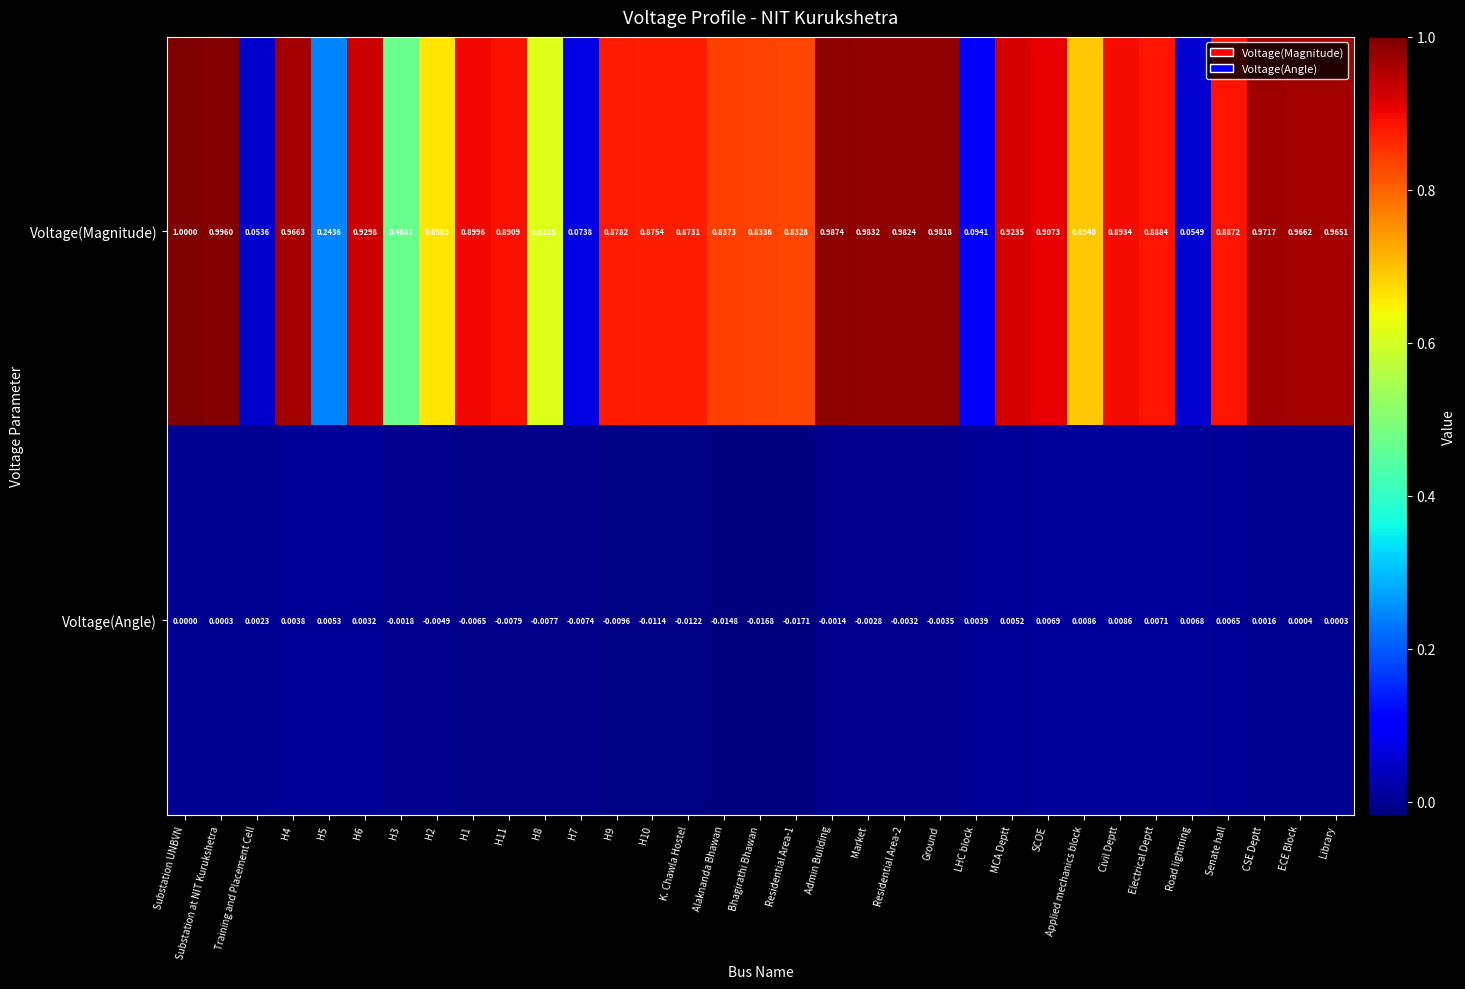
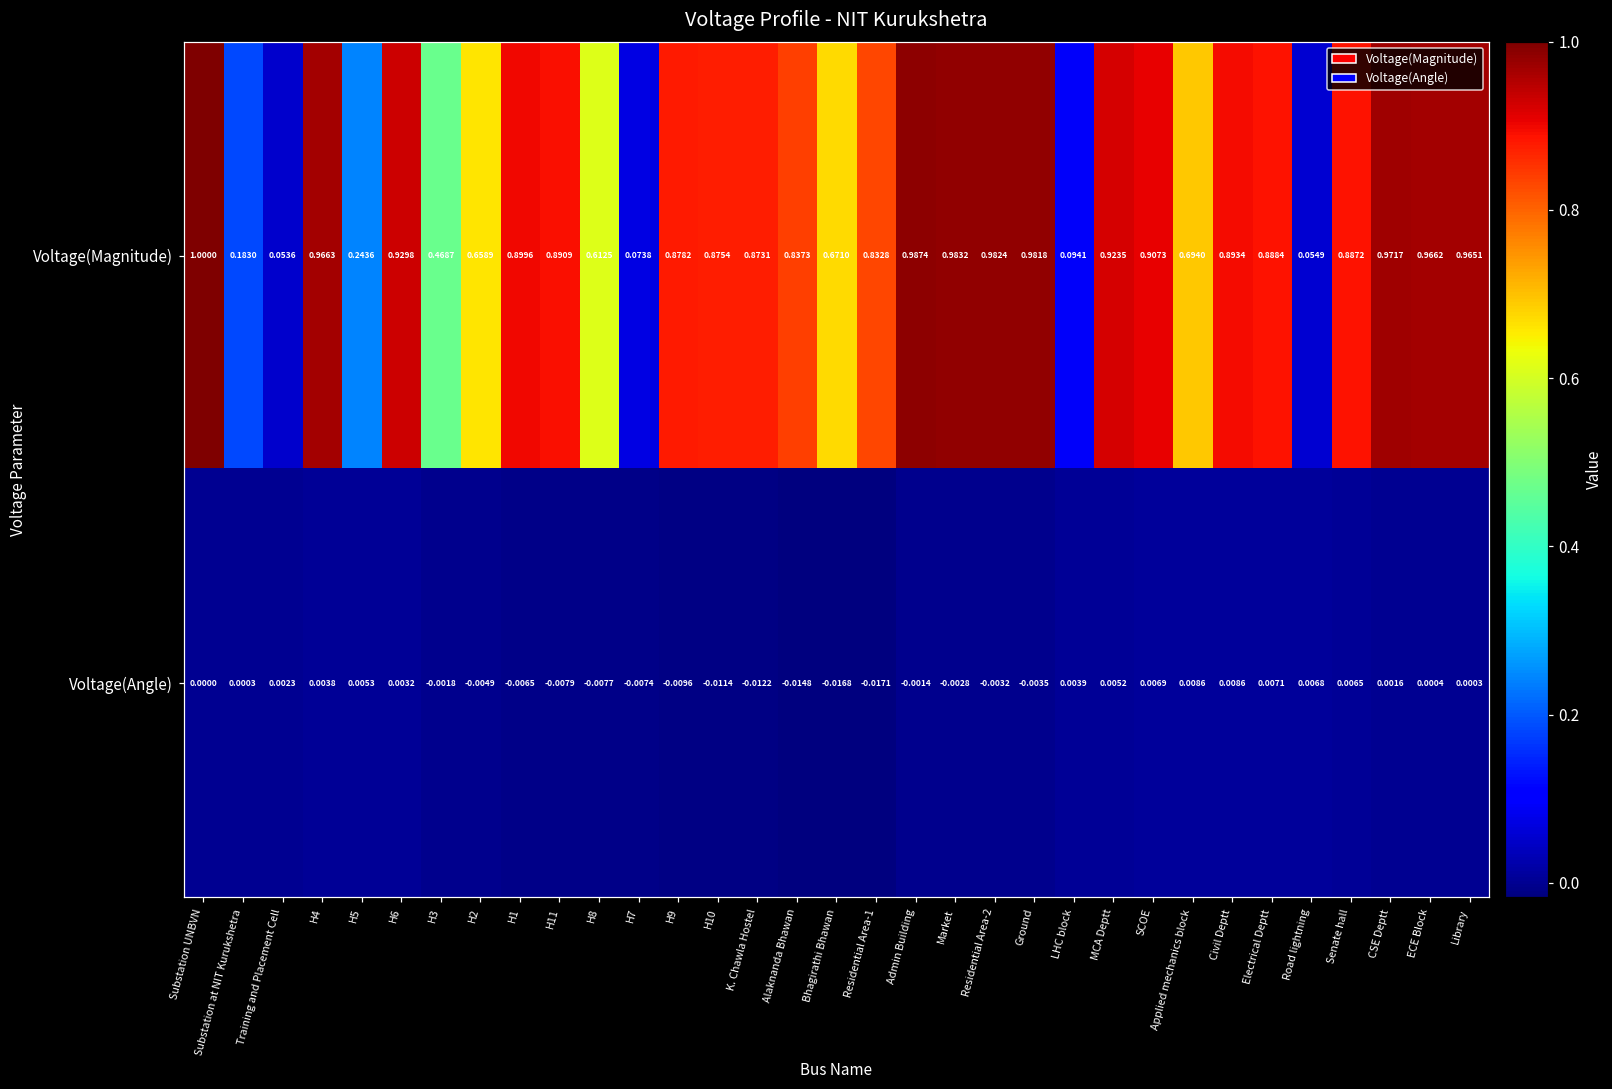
Voltage(Magnitude), Substation at NIT Kurukshetra: 0.9960 -> 0.1830
Voltage(Magnitude), Bhagirathi Bhawan: 0.8336 -> 0.6710
